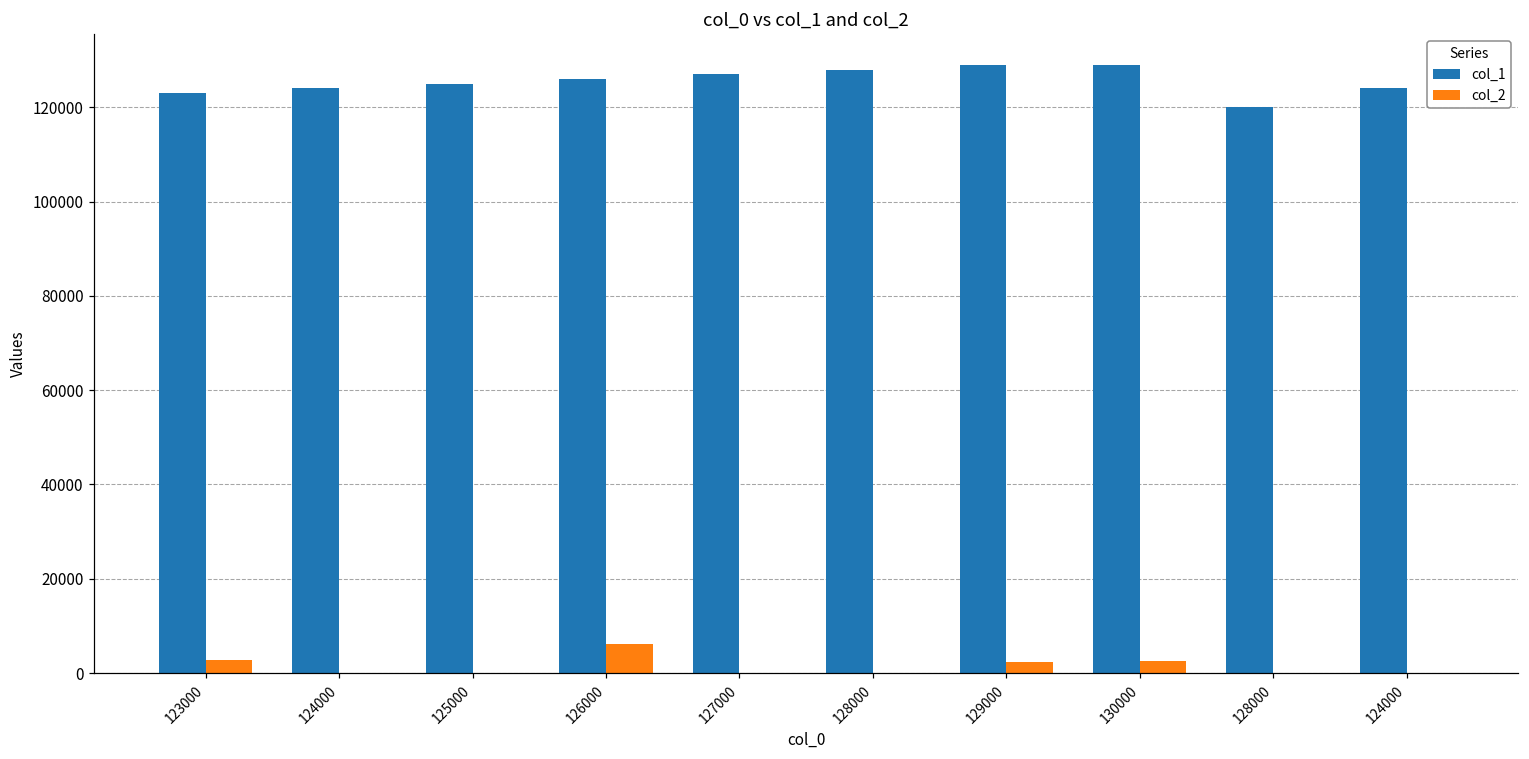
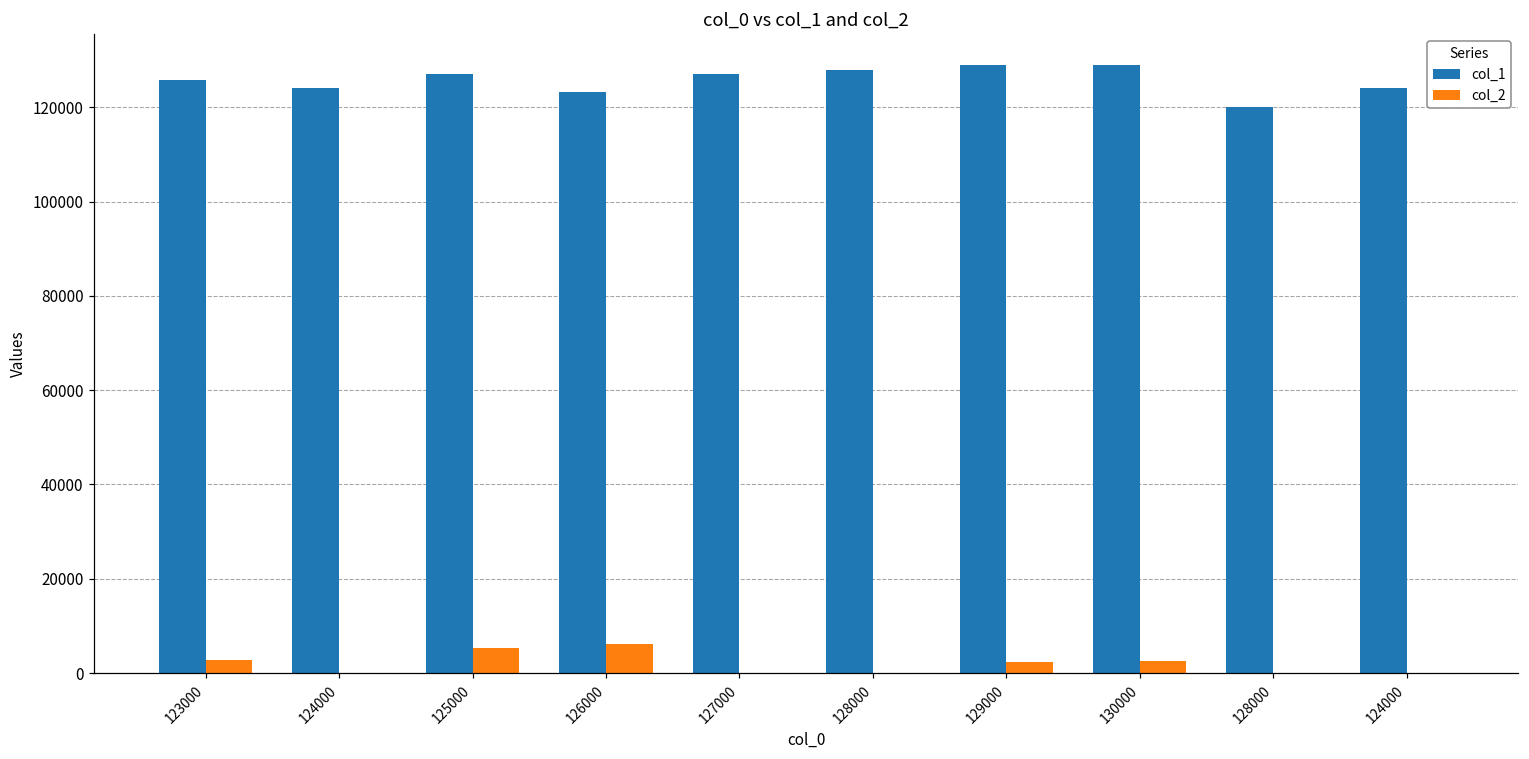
col_1, 123000: 123000 -> 126000
col_1, 125000: 125000 -> 127000
col_2, 125000: 0 -> 5000
col_1, 126000: 126000 -> 123000
